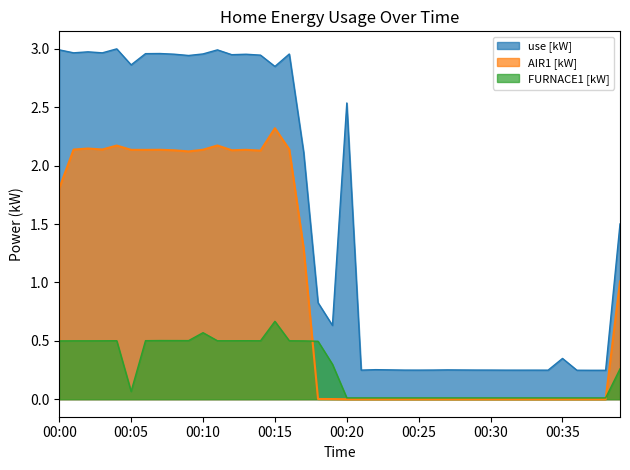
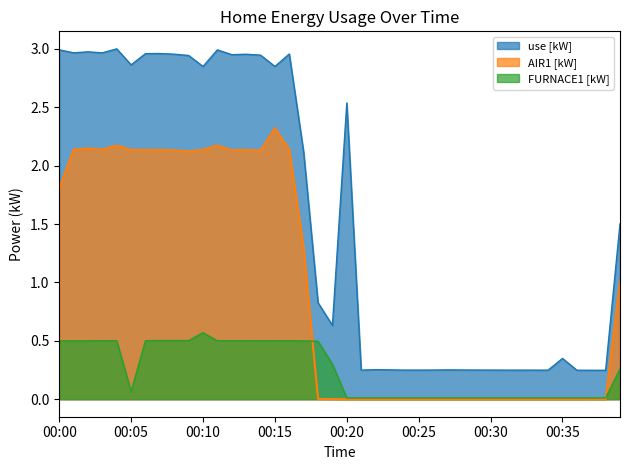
use [kW], 00:10: 2.96 -> 2.85
FURNACE1 [kW], 00:15: 0.67 -> 0.50
